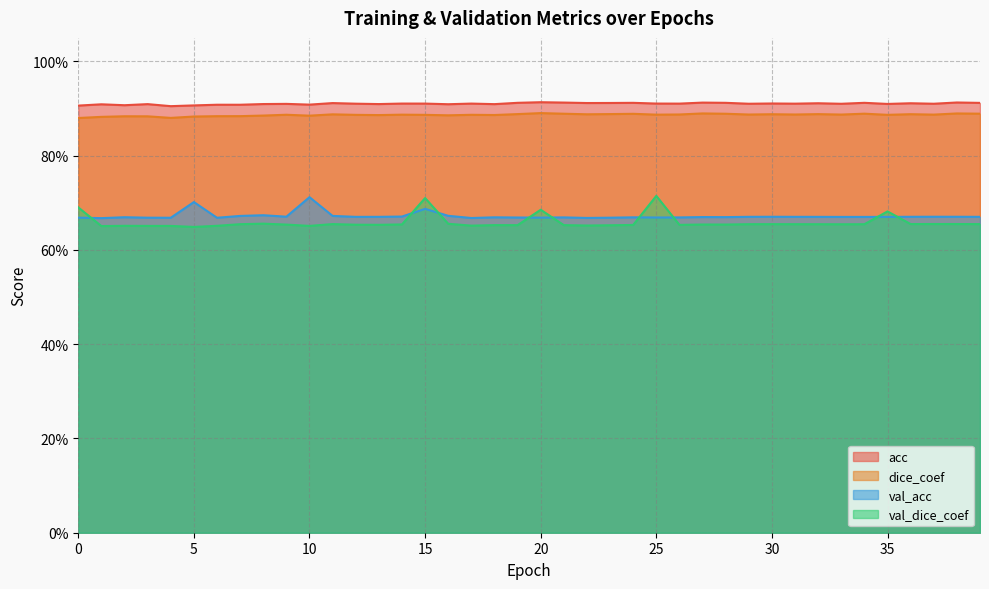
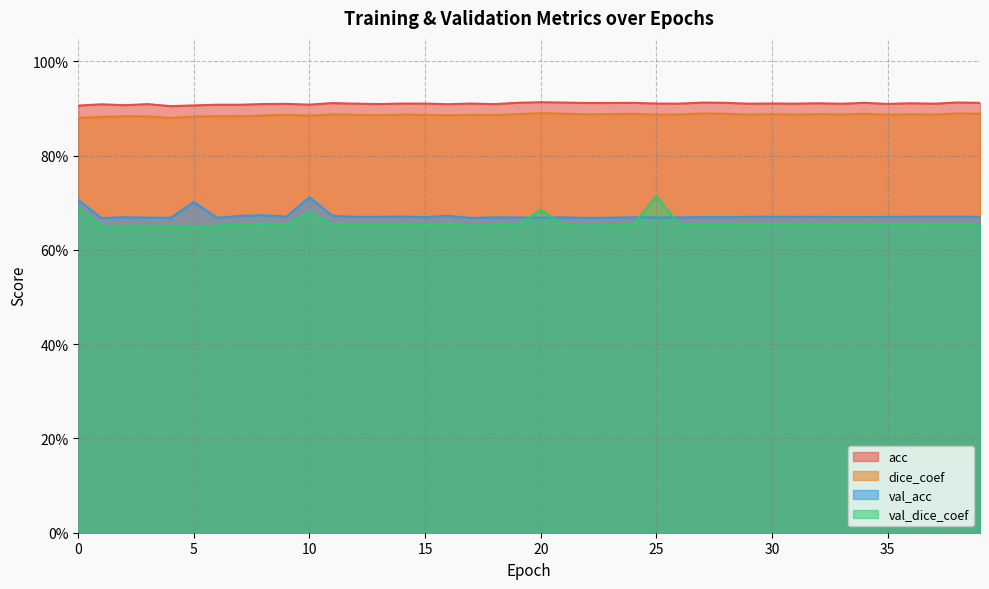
val_acc, 0: 67% -> 71%
val_dice_coef, 10: 65% -> 68%
val_acc, 15: 69% -> 67%
val_dice_coef, 15: 71% -> 65%
val_dice_coef, 35: 68% -> 65%
